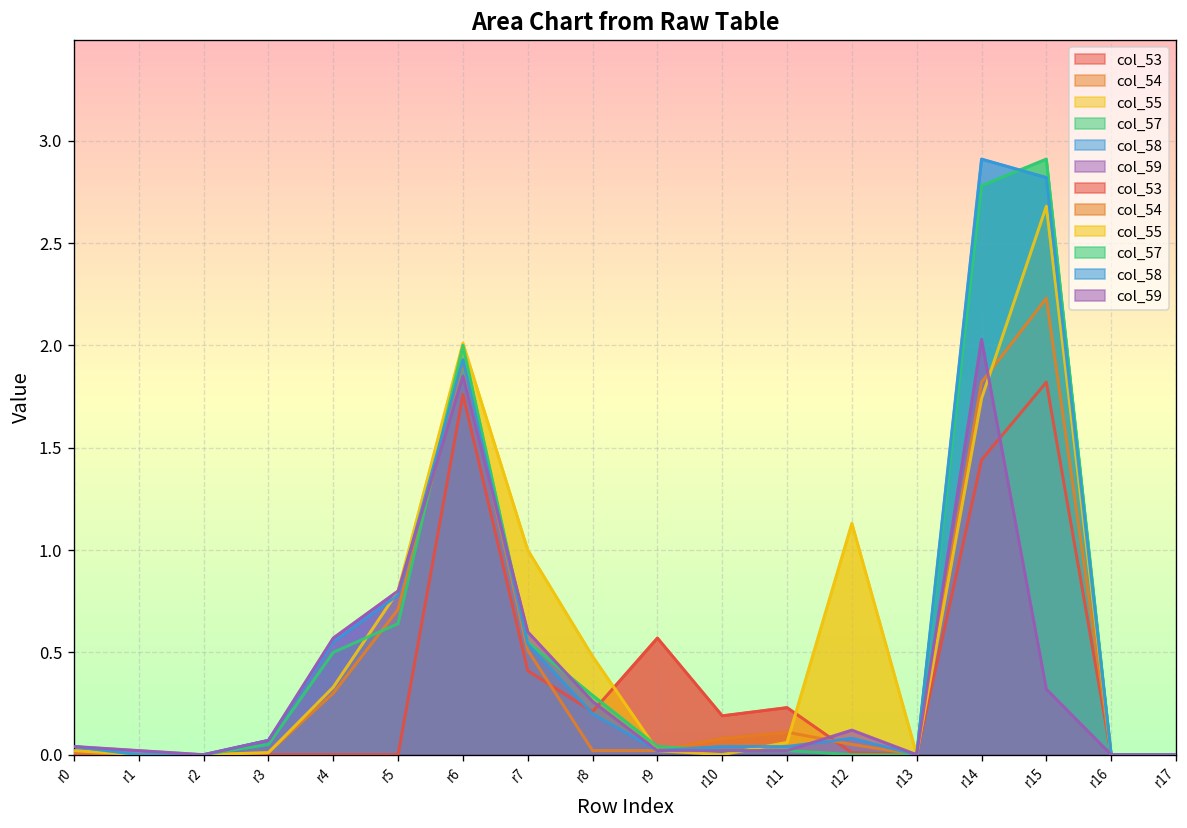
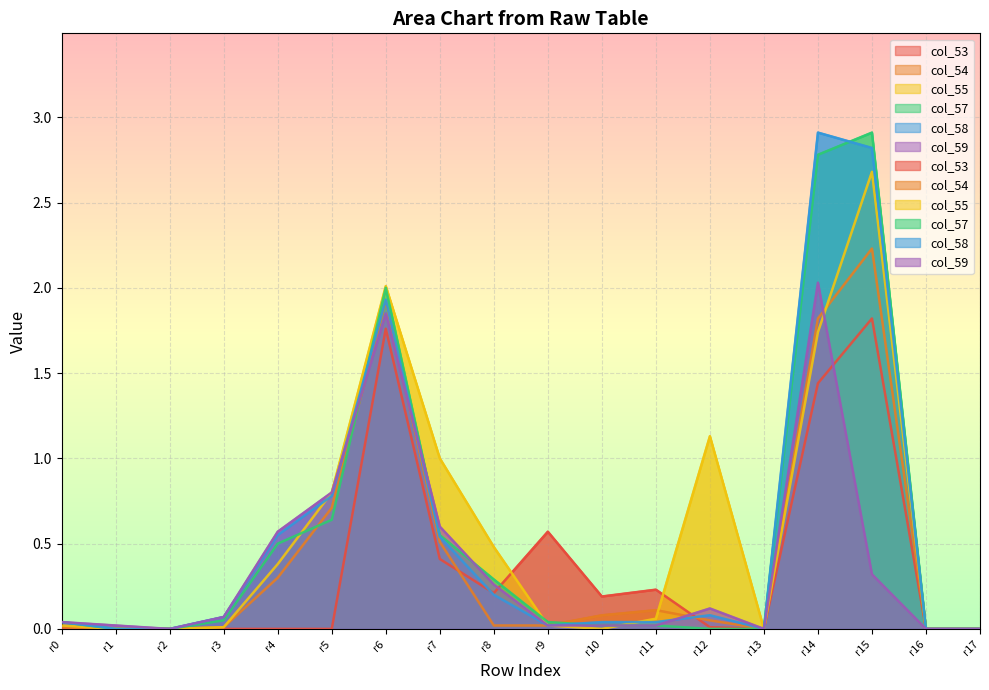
col_55, r4: 0.33 -> 0.38
